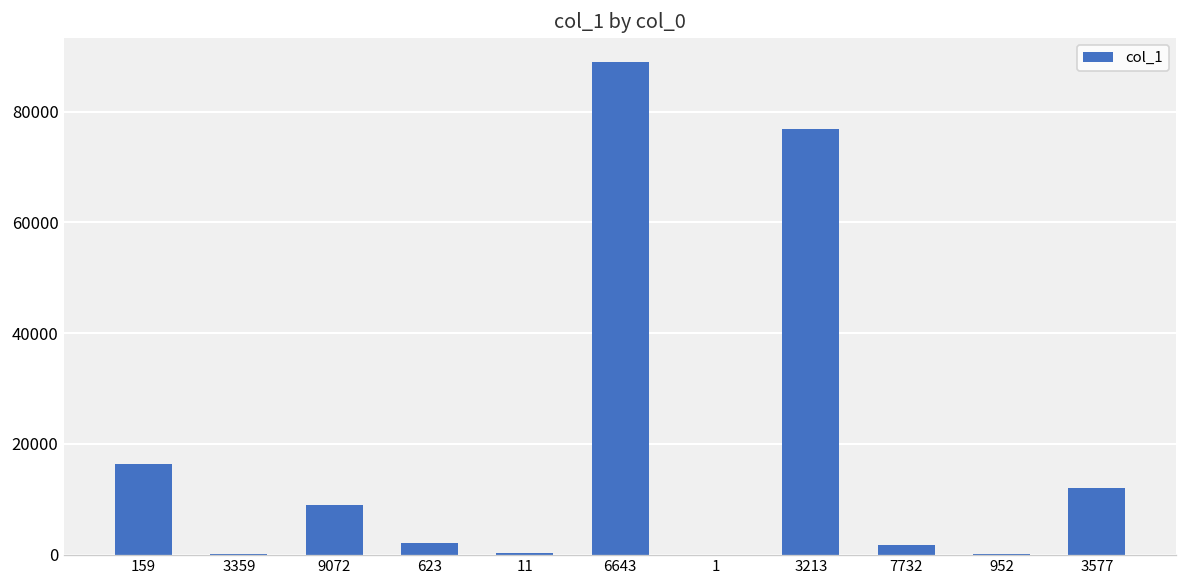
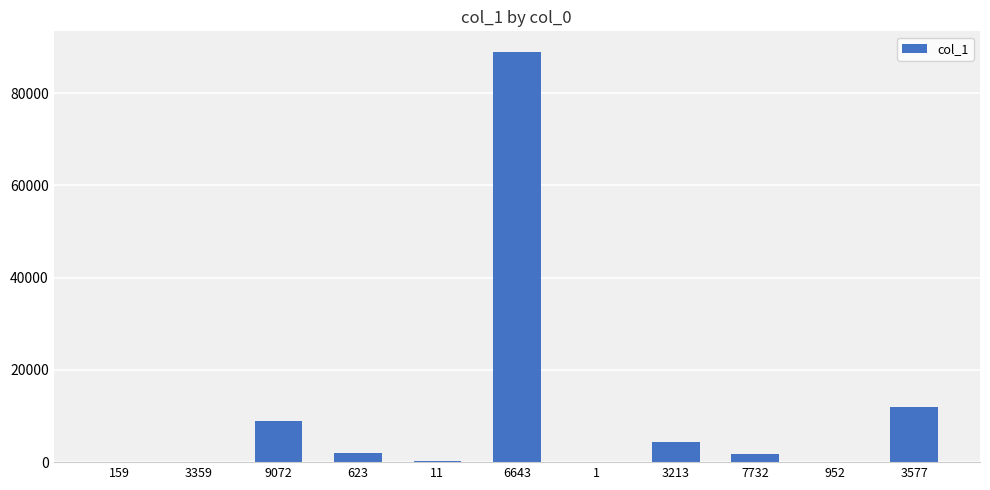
159: 16000 -> 0
3213: 77000 -> 4000
